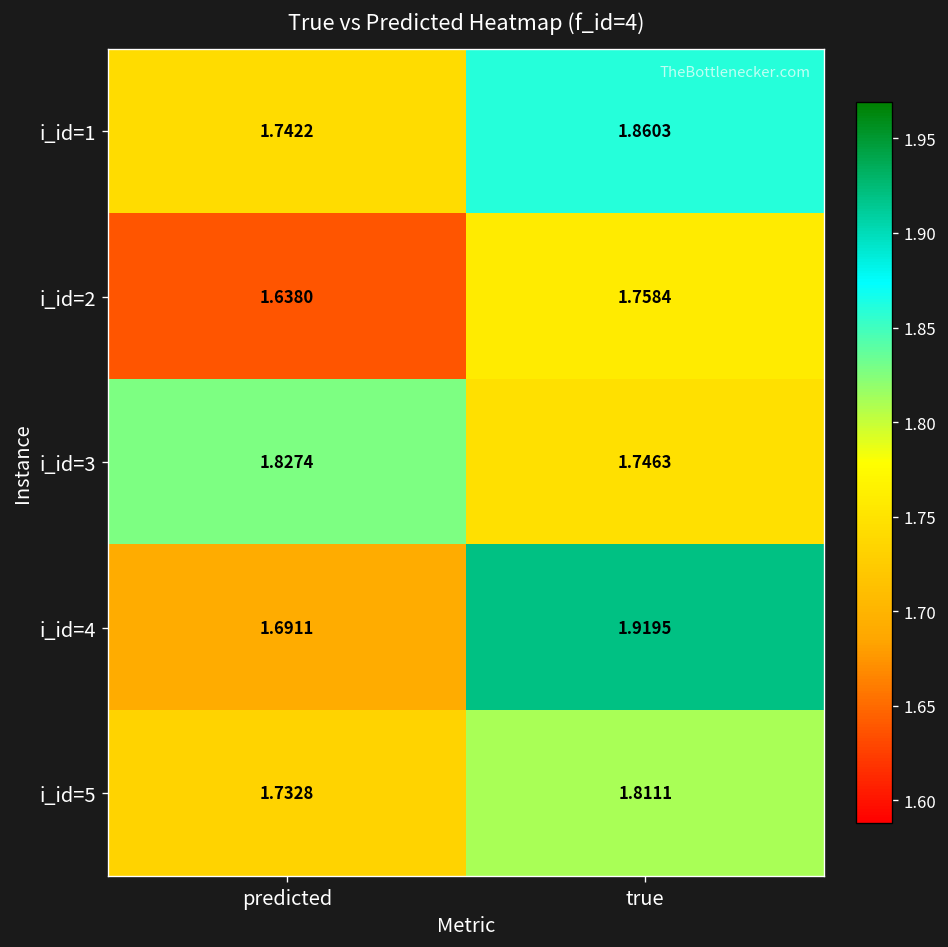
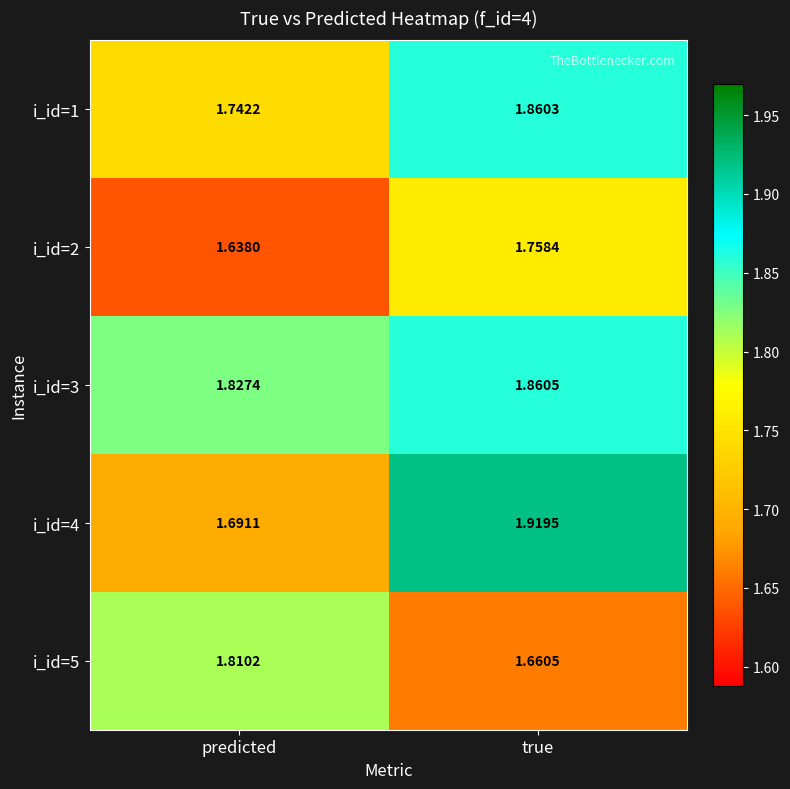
i_id=3, true: 1.7463 -> 1.8605
i_id=5, predicted: 1.7328 -> 1.8102
i_id=5, true: 1.8111 -> 1.6605
